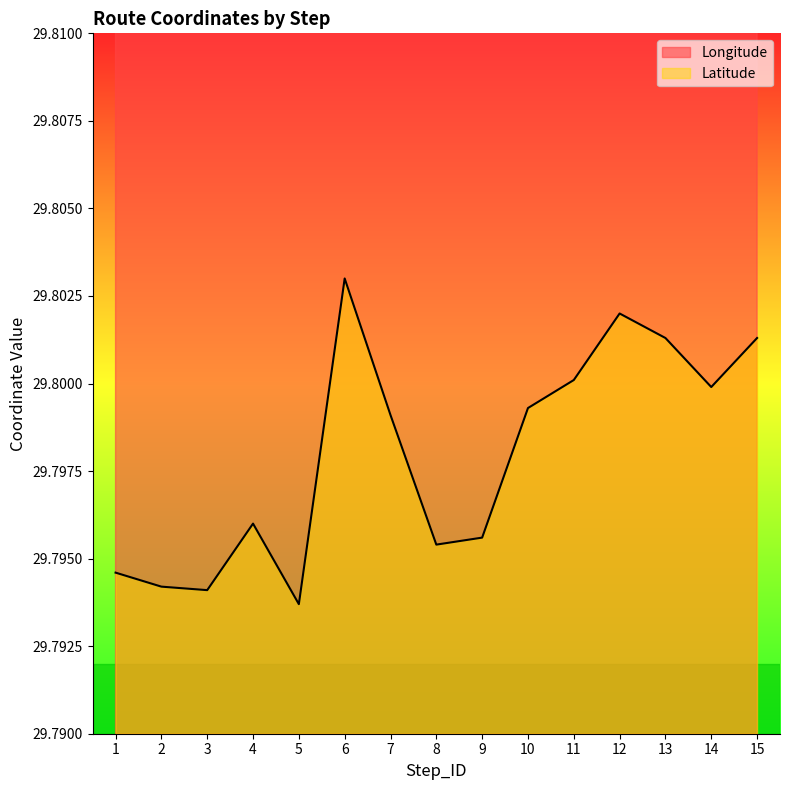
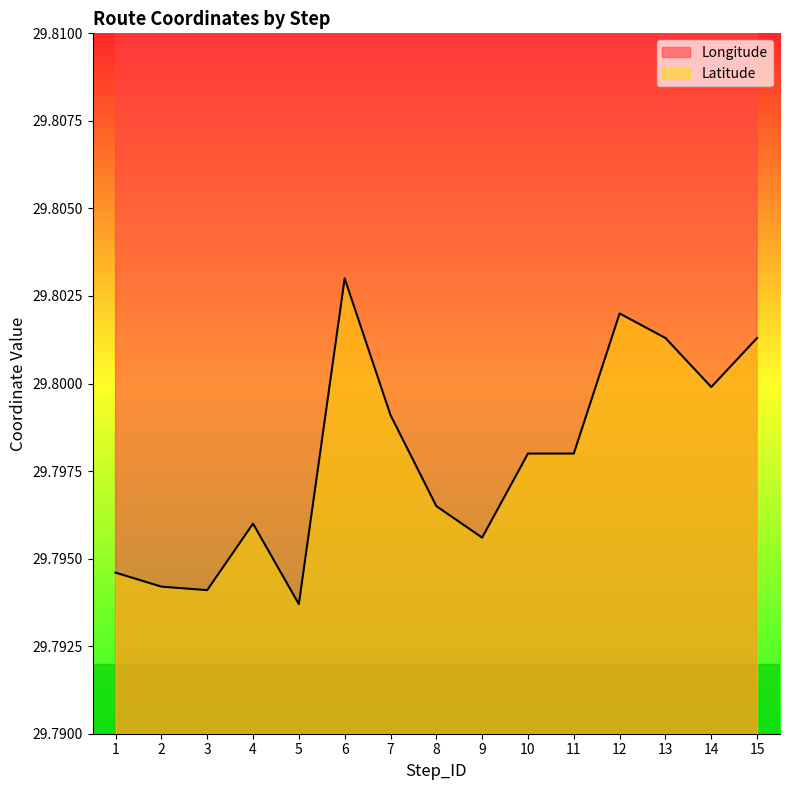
Latitude, 8: 29.7954 -> 29.7965
Latitude, 10: 29.7993 -> 29.7980
Latitude, 11: 29.8001 -> 29.7980
